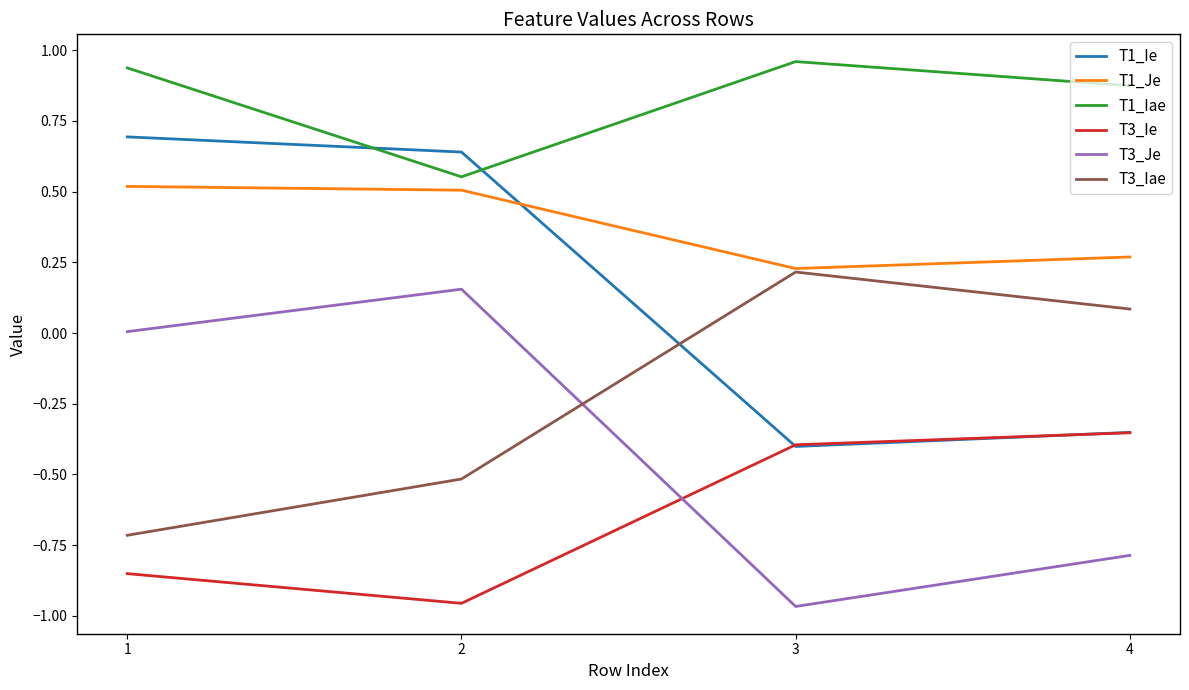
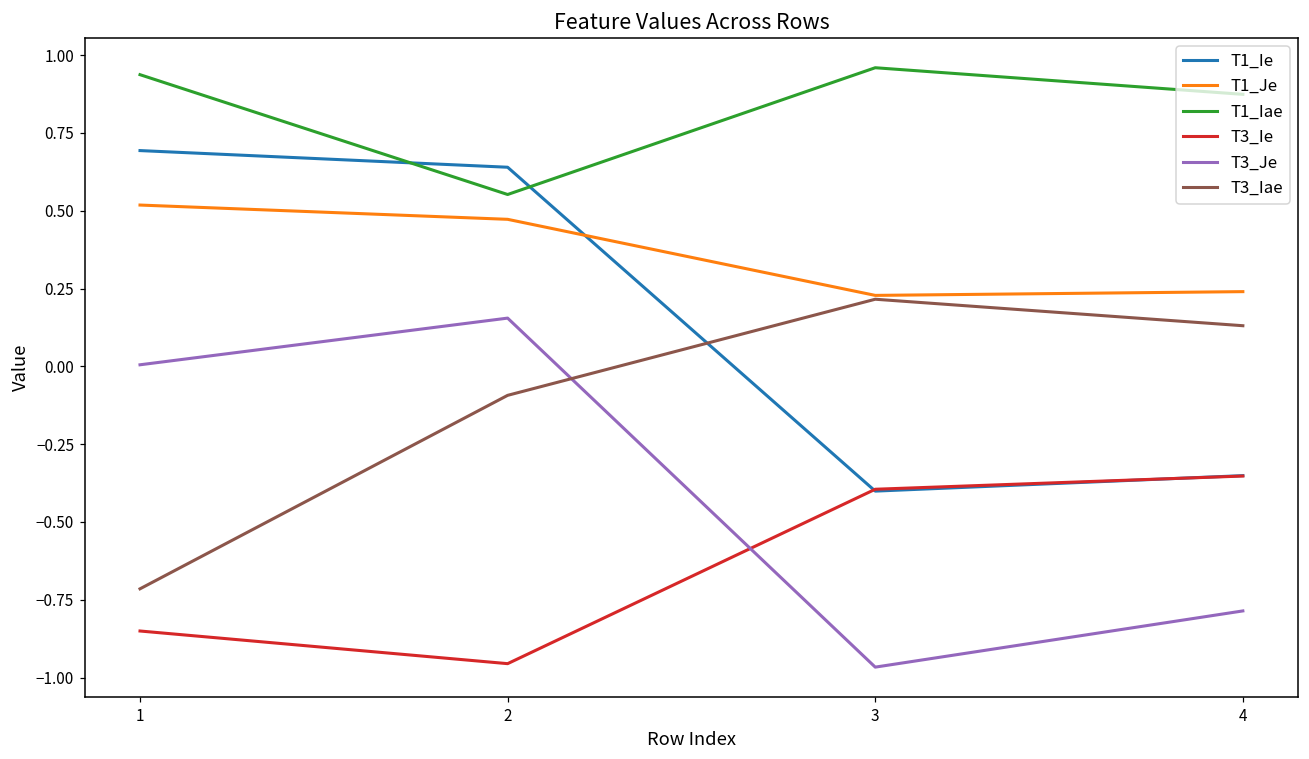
T1_Je, 2: 0.50 -> 0.47
T3_Iae, 2: -0.52 -> -0.09
T1_Je, 4: 0.27 -> 0.24
T3_Iae, 4: 0.08 -> 0.13
